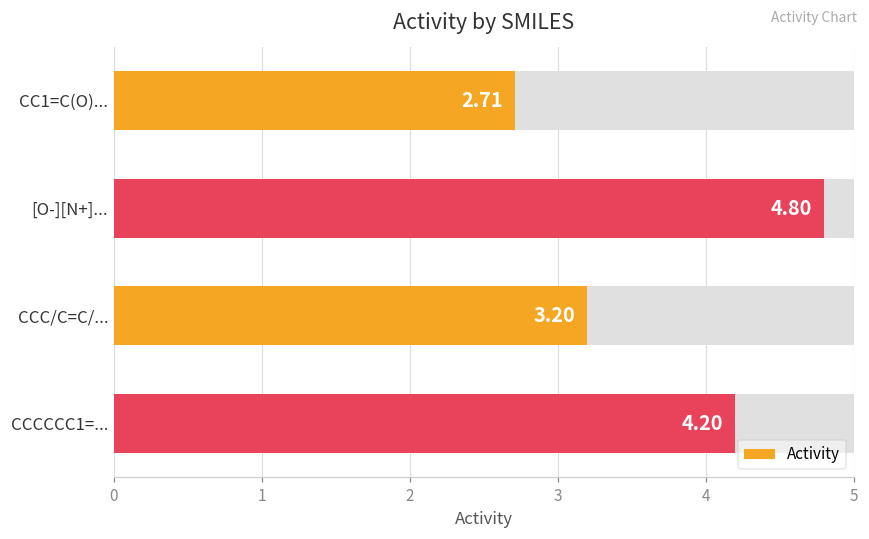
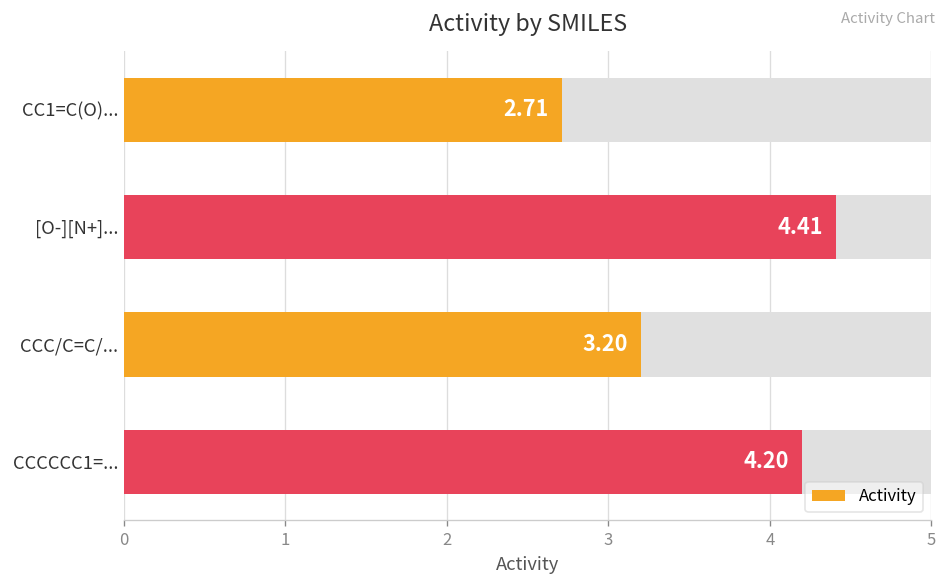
Activity, [O-][N+]...: 4.80 -> 4.41
